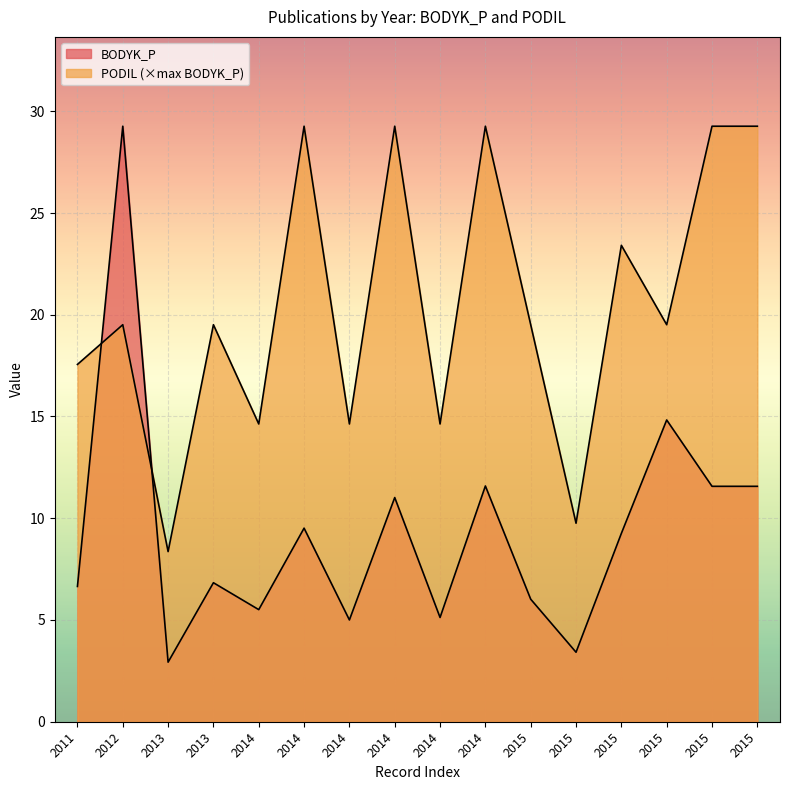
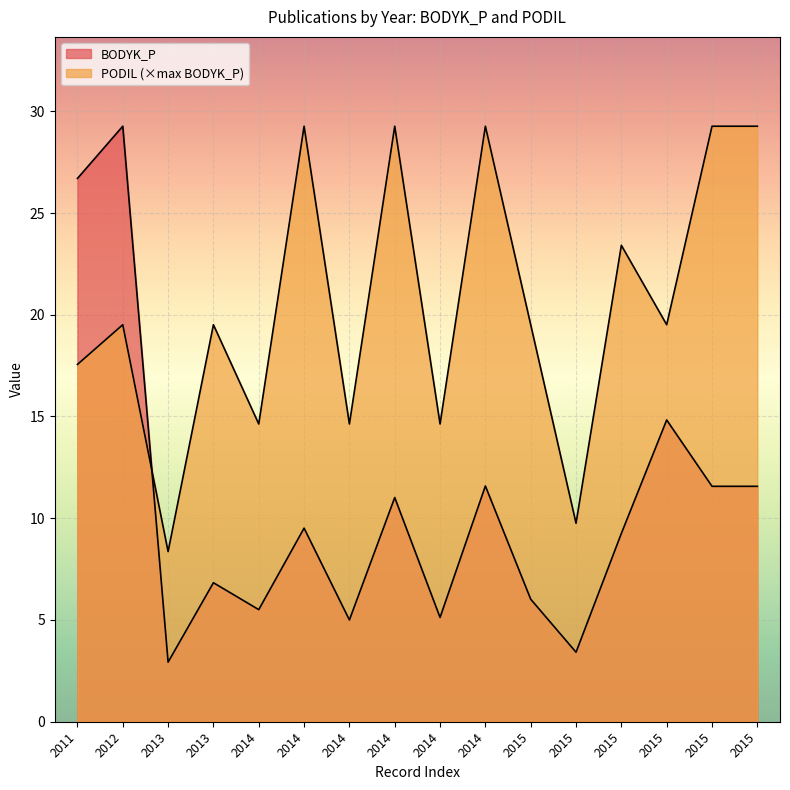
BODYK_P, 2011: 6.6 -> 26.7
